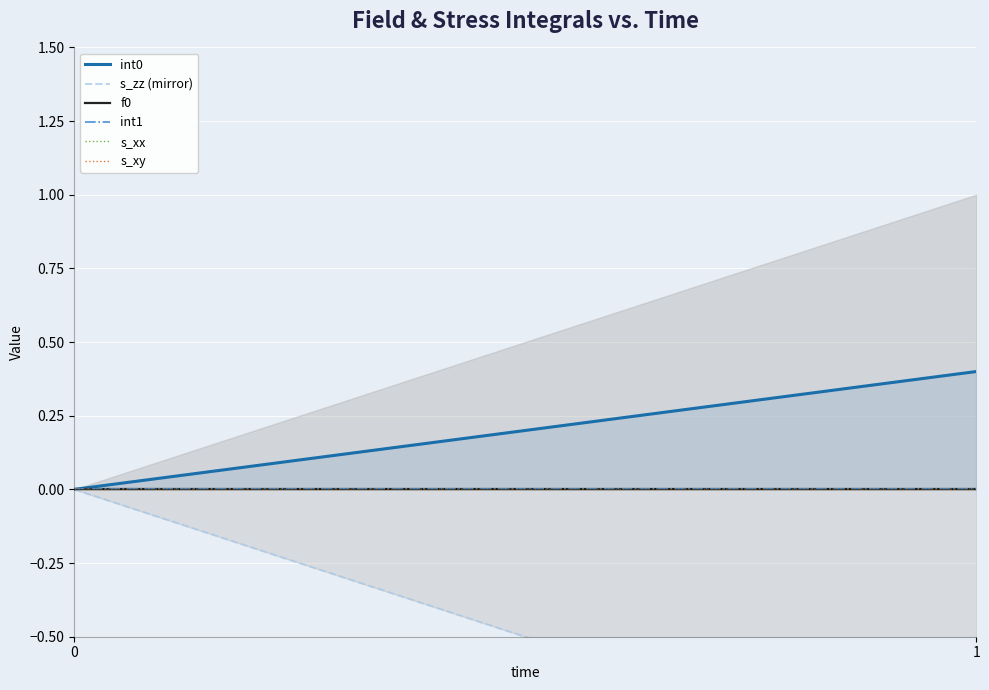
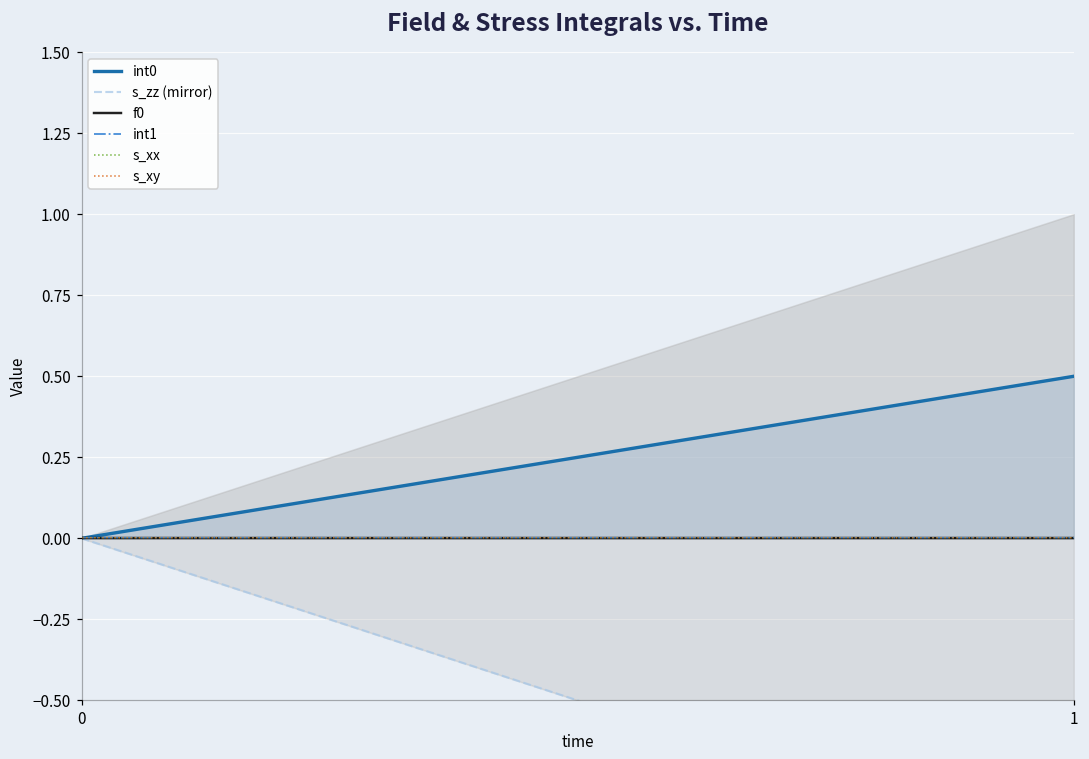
int0, 1: 0.4 -> 0.5
